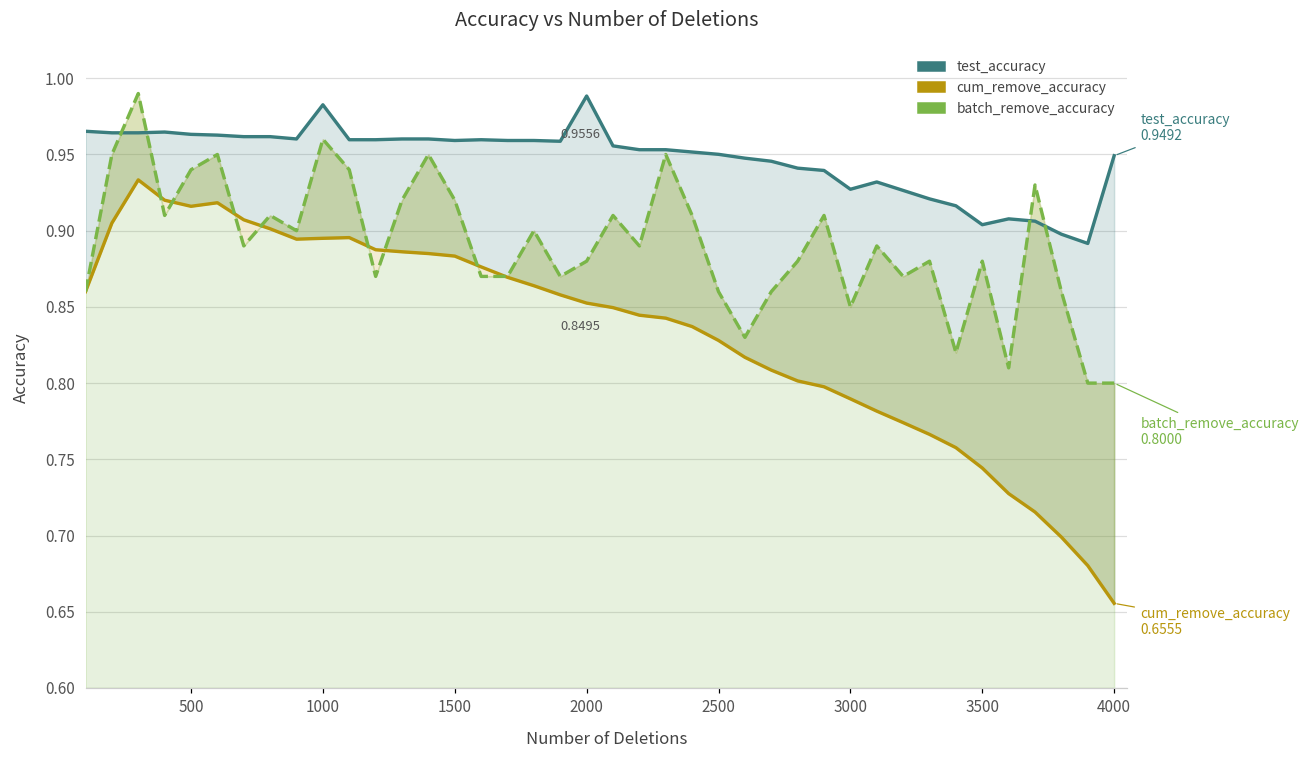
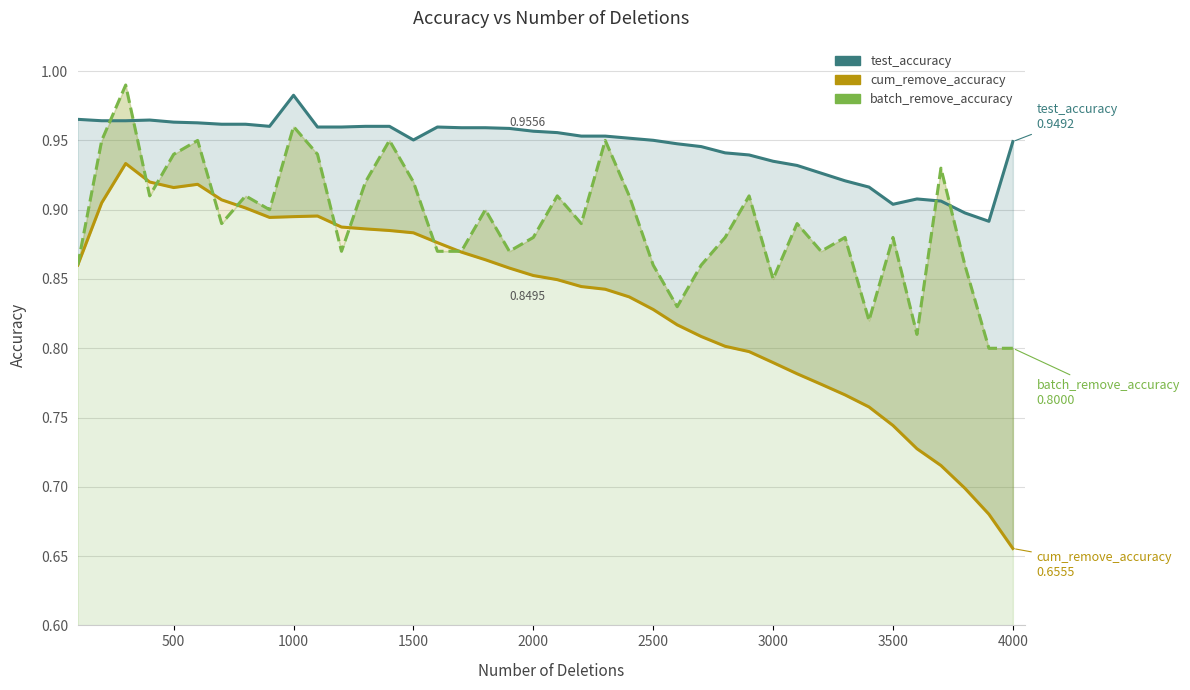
test_accuracy, 1500: 0.959 -> 0.950
test_accuracy, 2000: 0.988 -> 0.957
test_accuracy, 3000: 0.927 -> 0.935
